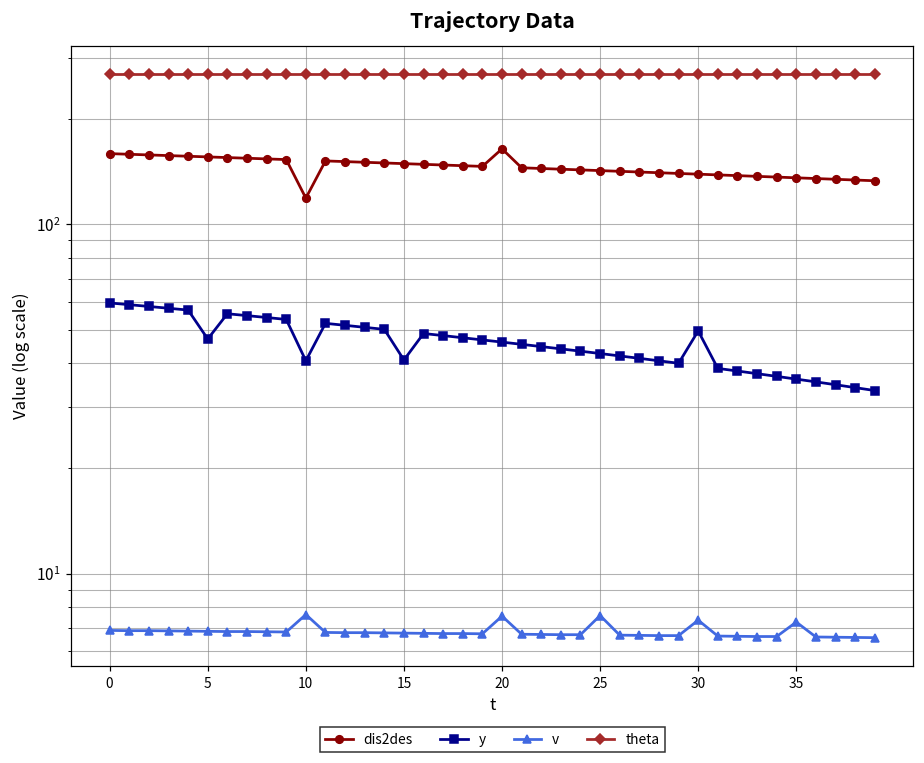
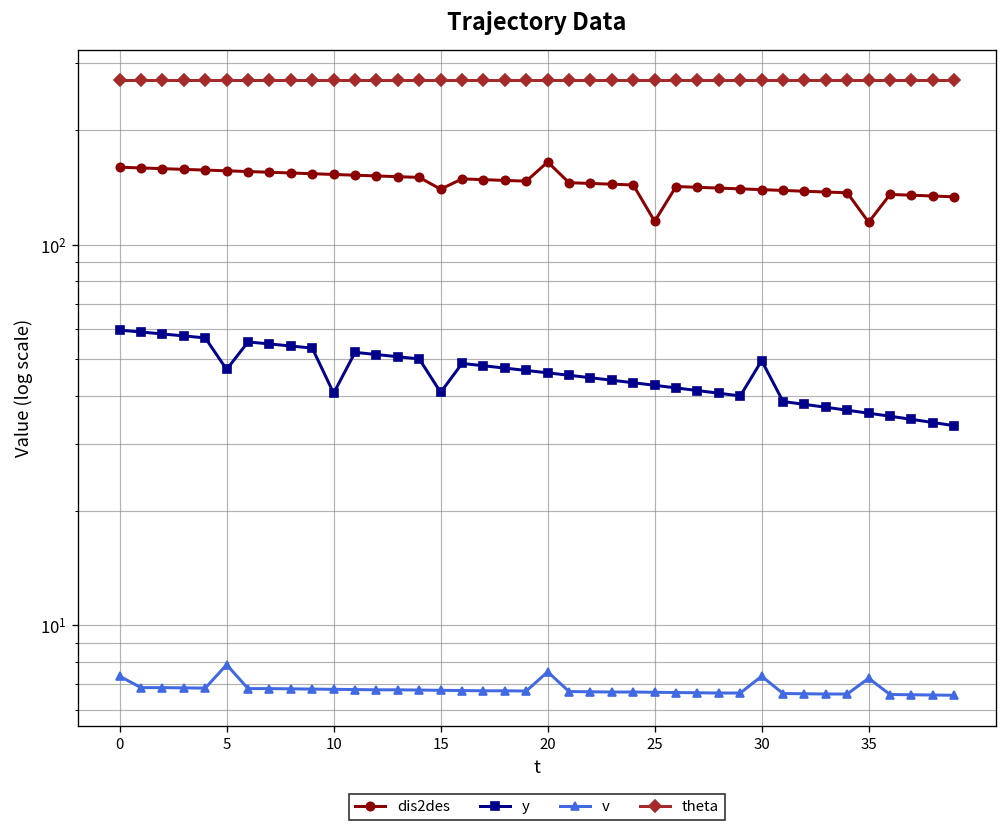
v, 0: 6.9 -> 7.4
v, 5: 6.8 -> 7.9
dis2des, 10: 119 -> 150
v, 10: 7.6 -> 6.8
dis2des, 15: 150 -> 140
dis2des, 25: 140 -> 115
v, 25: 7.6 -> 6.7
dis2des, 35: 136 -> 114
